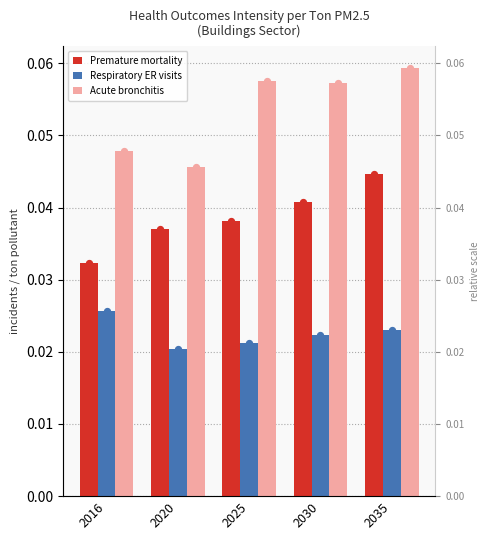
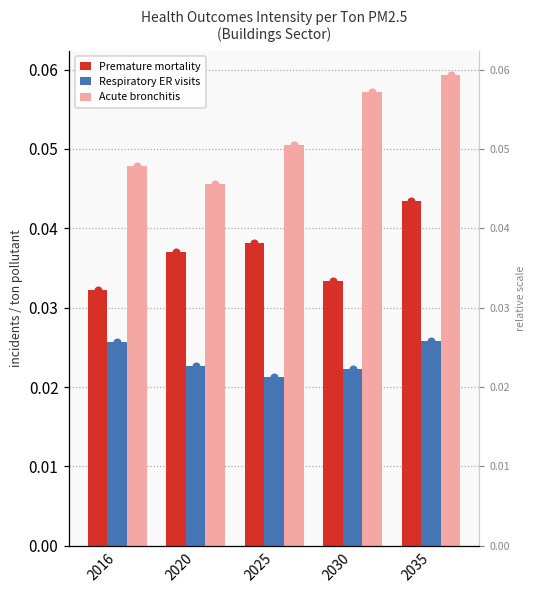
Respiratory ER visits, 2020: 0.020 -> 0.023
Acute bronchitis, 2025: 0.058 -> 0.050
Premature mortality, 2030: 0.041 -> 0.033
Premature mortality, 2035: 0.045 -> 0.043
Respiratory ER visits, 2035: 0.023 -> 0.026
